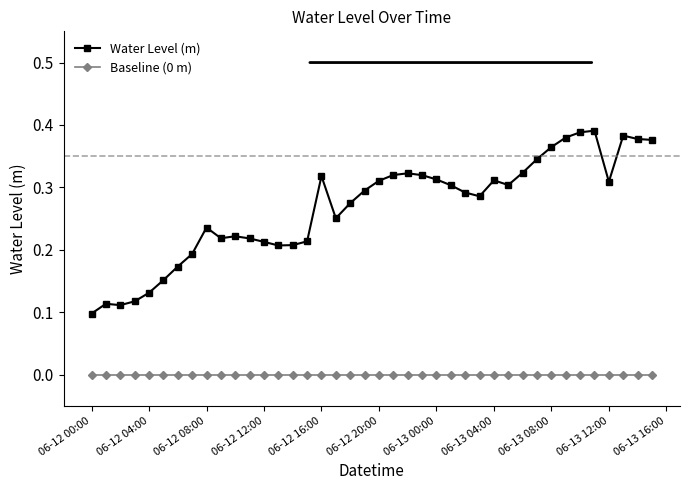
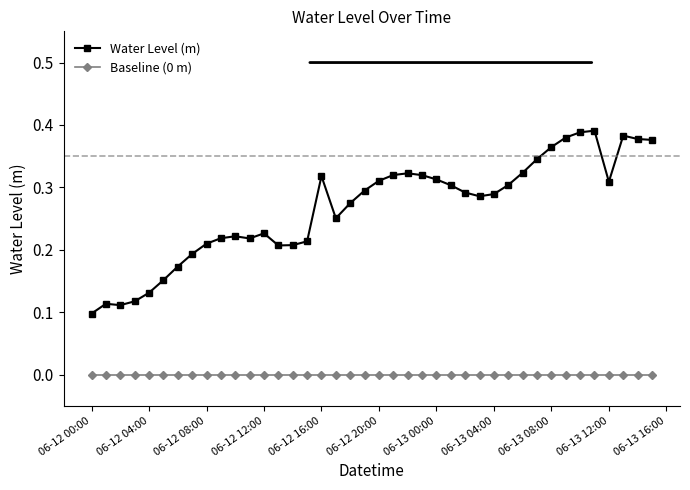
Water Level (m), 06-12 08:00: 0.24 -> 0.21
Water Level (m), 06-12 12:00: 0.21 -> 0.23
Water Level (m), 06-13 04:00: 0.31 -> 0.29
